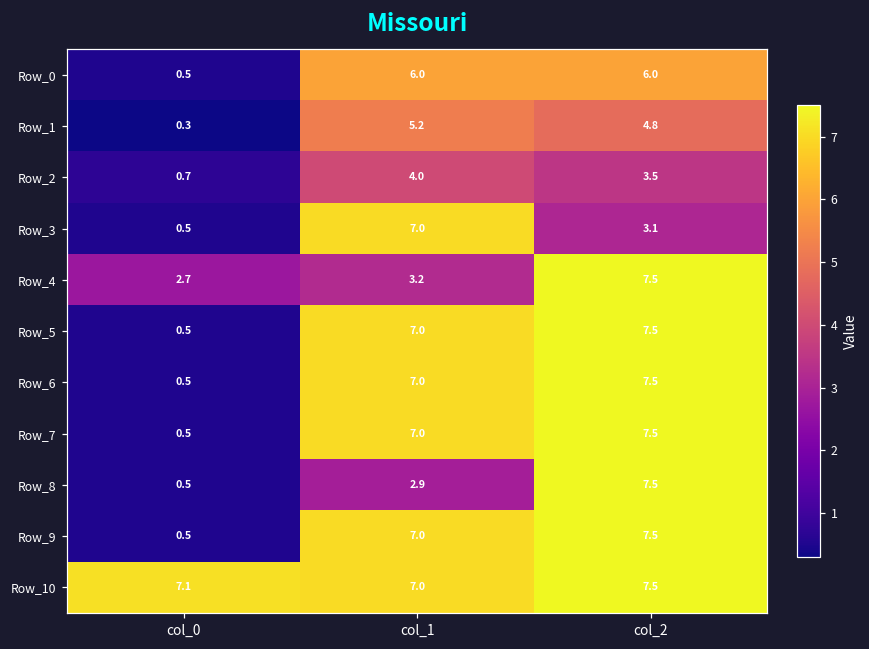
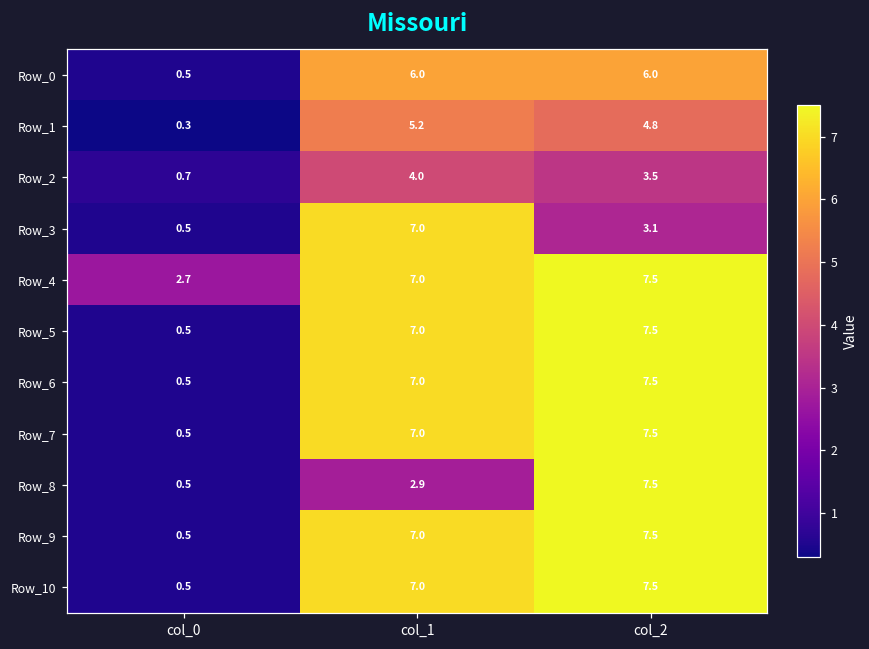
Row_4, col_1: 3.2 -> 7.0
Row_10, col_0: 7.1 -> 0.5
